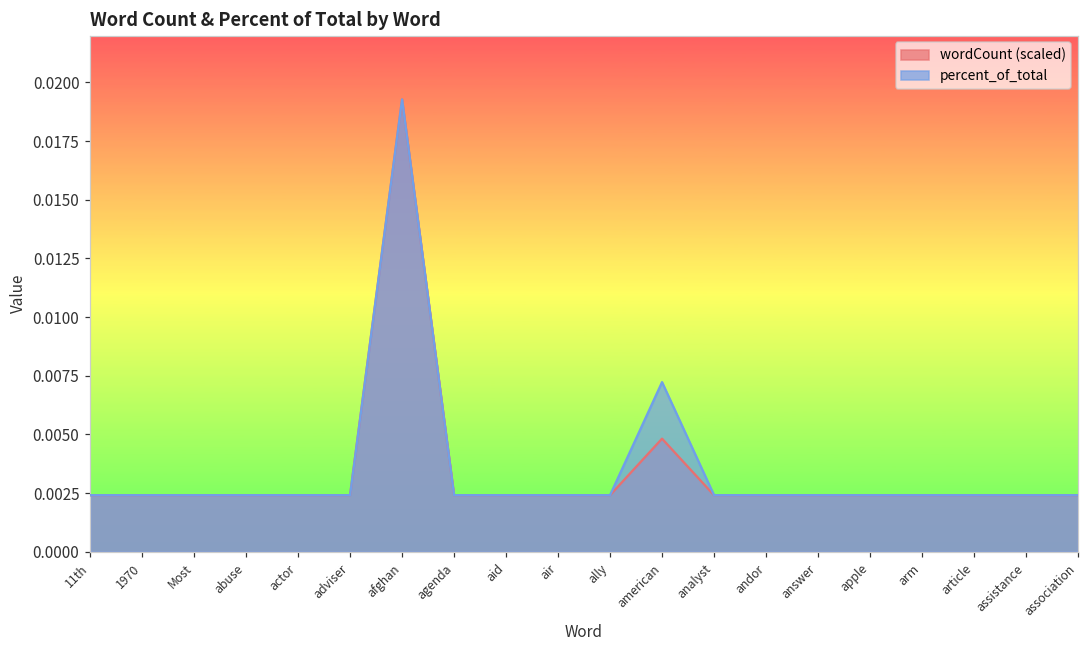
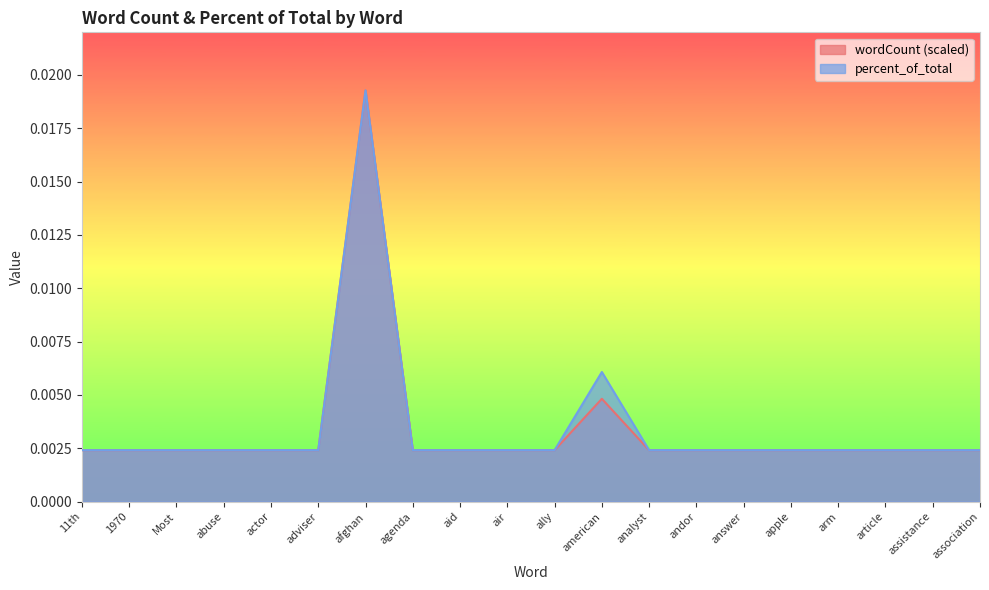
percent_of_total, american: 0.0072 -> 0.0061
